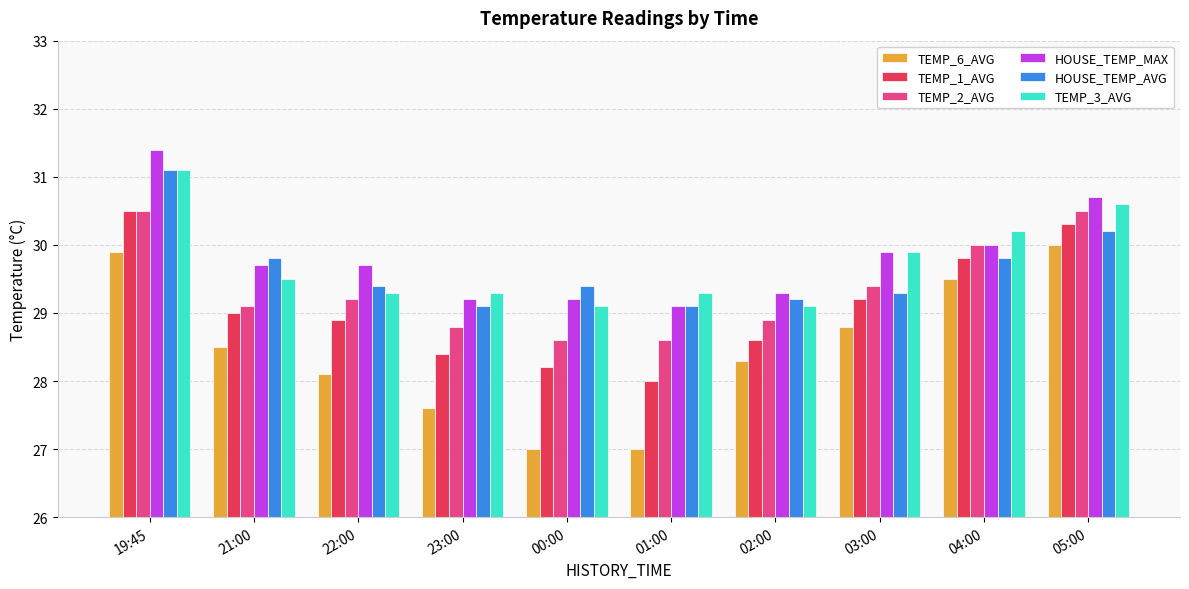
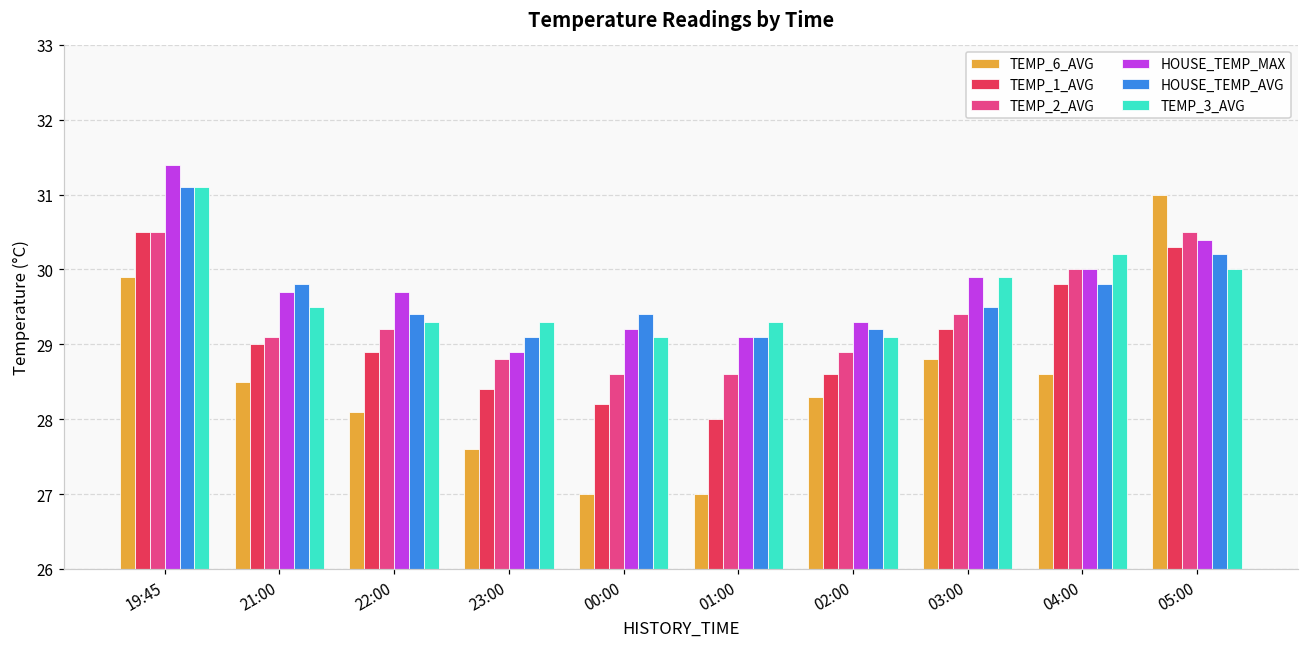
HOUSE_TEMP_MAX, 23:00: 29.2 -> 28.9
HOUSE_TEMP_AVG, 03:00: 29.3 -> 29.5
TEMP_6_AVG, 04:00: 29.5 -> 28.6
TEMP_6_AVG, 05:00: 30 -> 31
HOUSE_TEMP_MAX, 05:00: 30.7 -> 30.4
TEMP_3_AVG, 05:00: 30.6 -> 30.0
